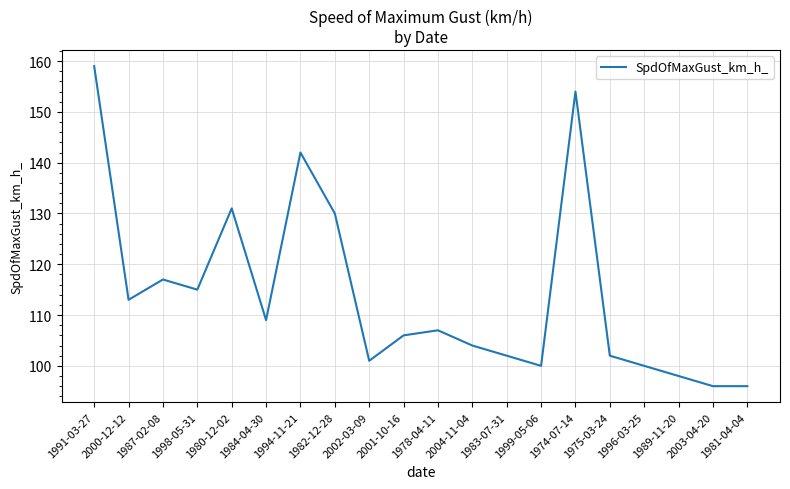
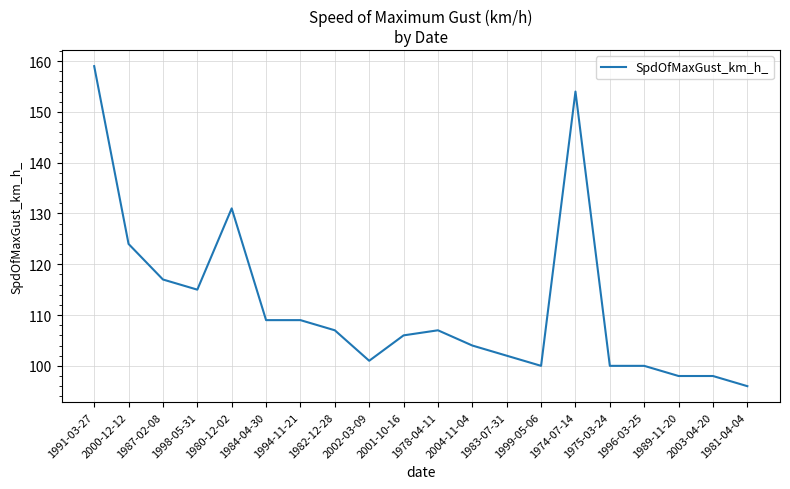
2000-12-12: 113 -> 124
1994-11-21: 142 -> 109
1982-12-28: 130 -> 107
1975-03-24: 102 -> 100
2003-04-20: 96 -> 98
